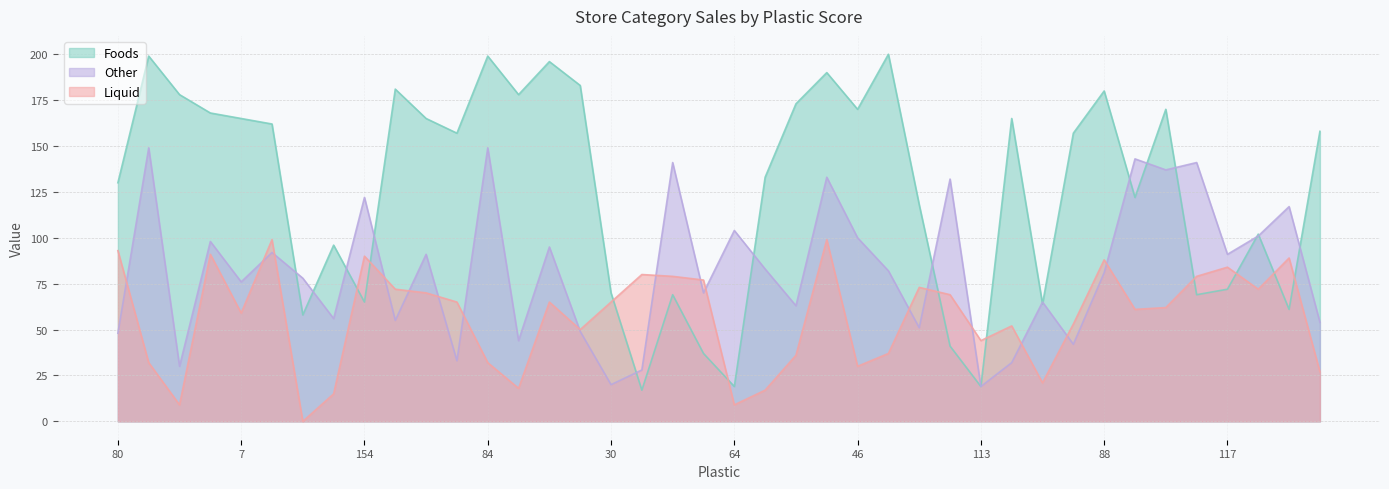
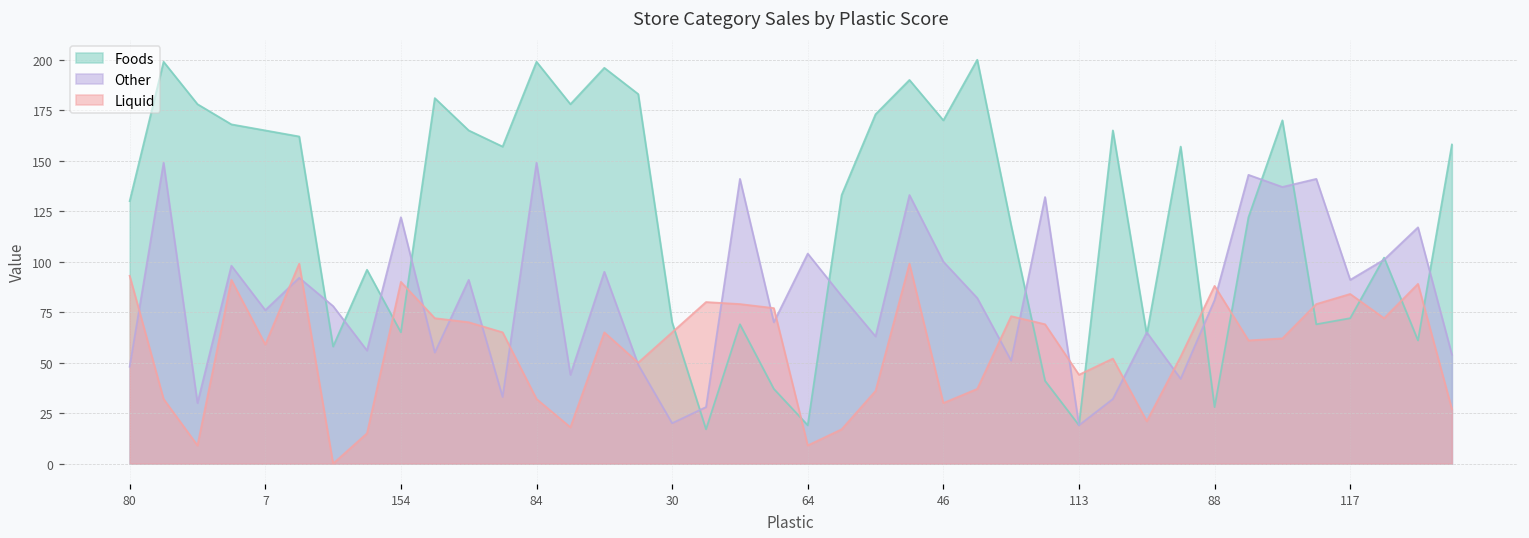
Foods, 88: 180 -> 28
